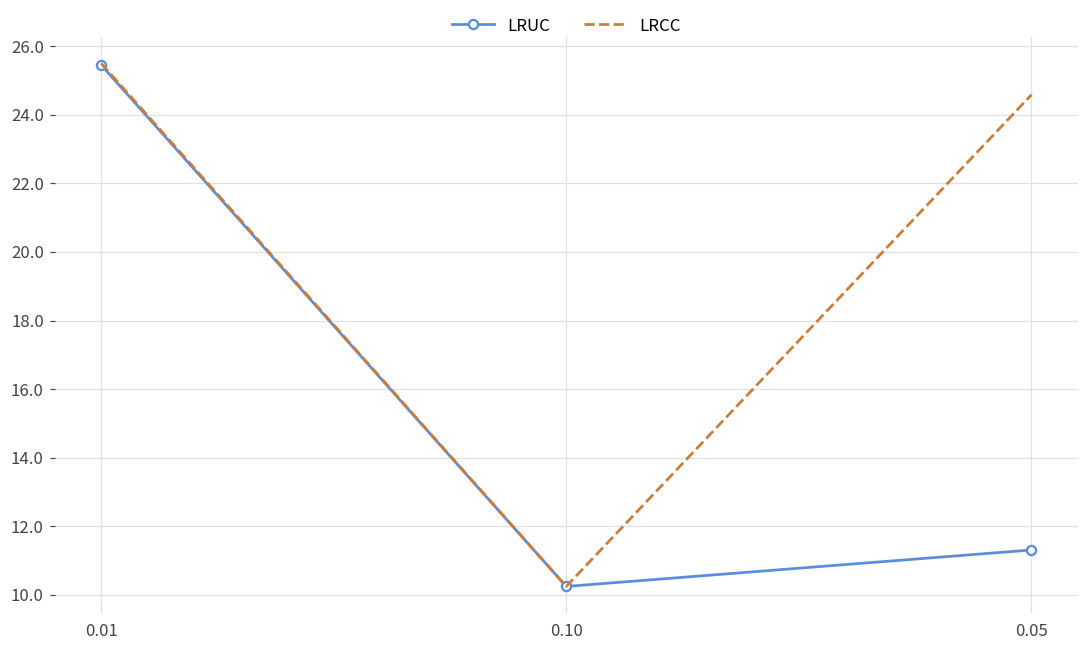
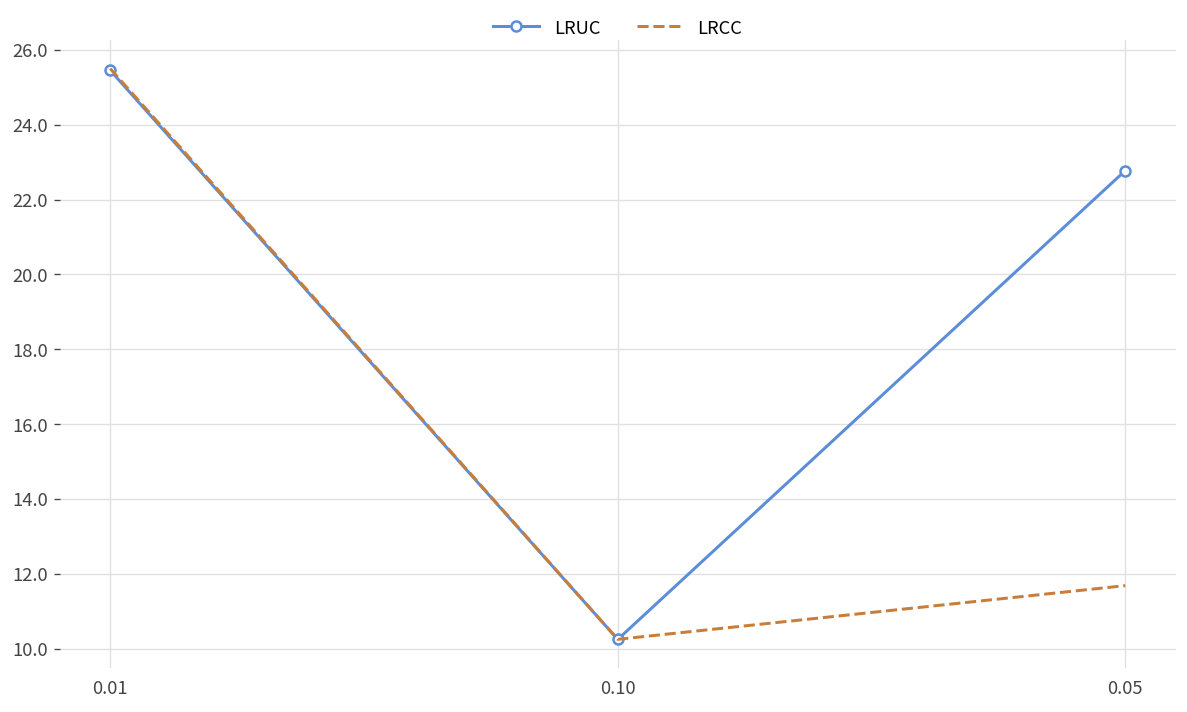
LRUC, 0.05: 11.3 -> 22.8
LRCC, 0.05: 24.6 -> 11.7
